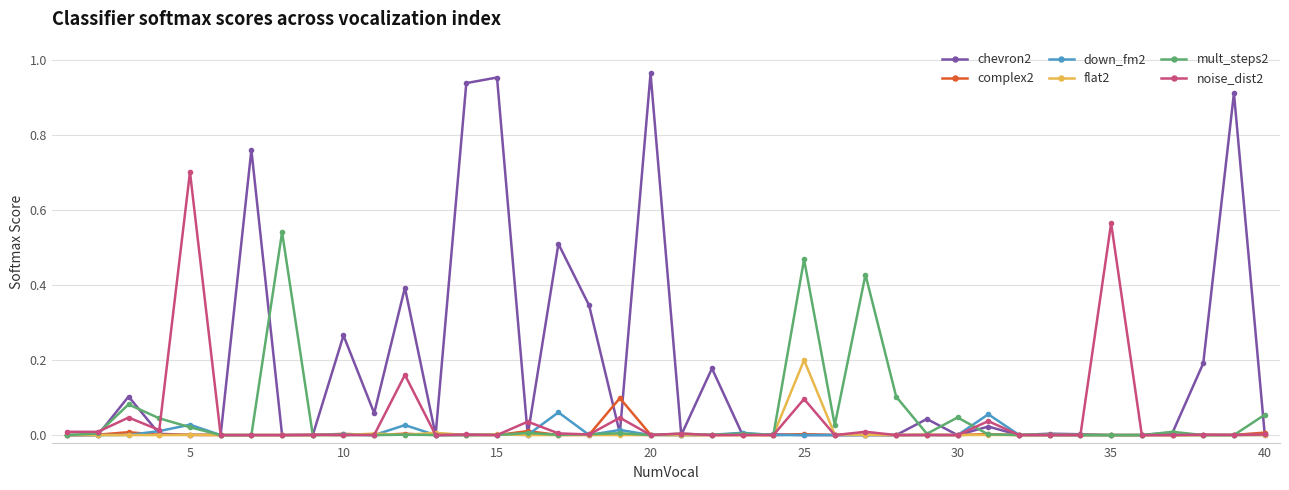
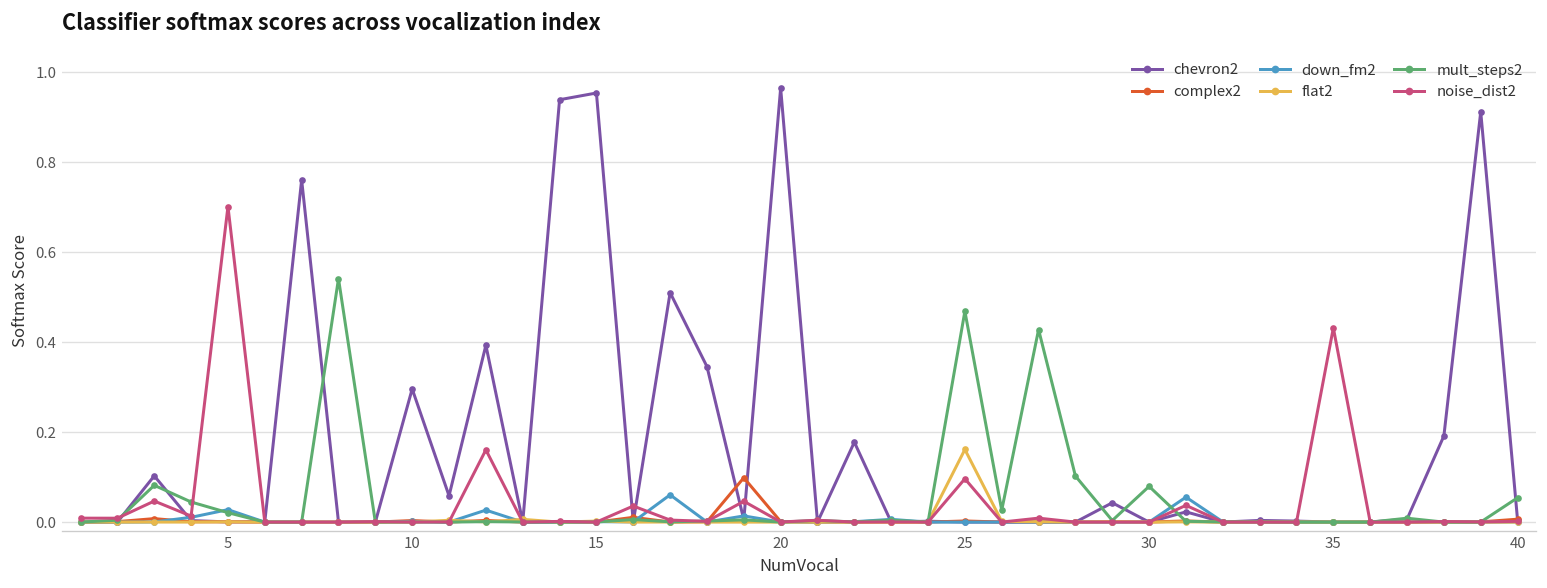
chevron2, 10: 0.27 -> 0.30
flat2, 25: 0.20 -> 0.16
mult_steps2, 30: 0.05 -> 0.08
noise_dist2, 35: 0.57 -> 0.43
